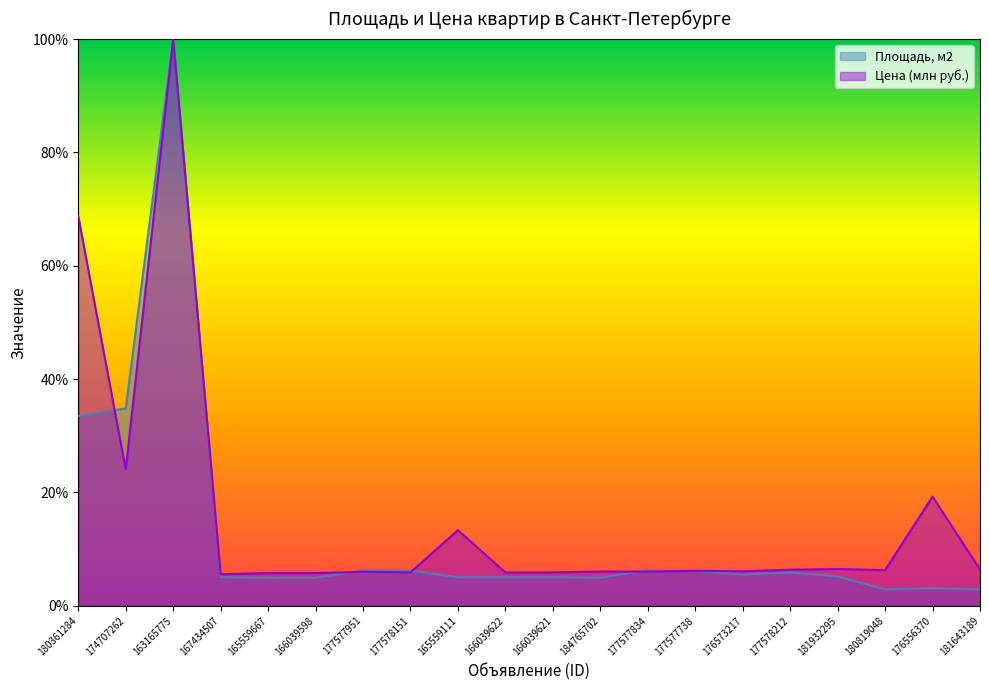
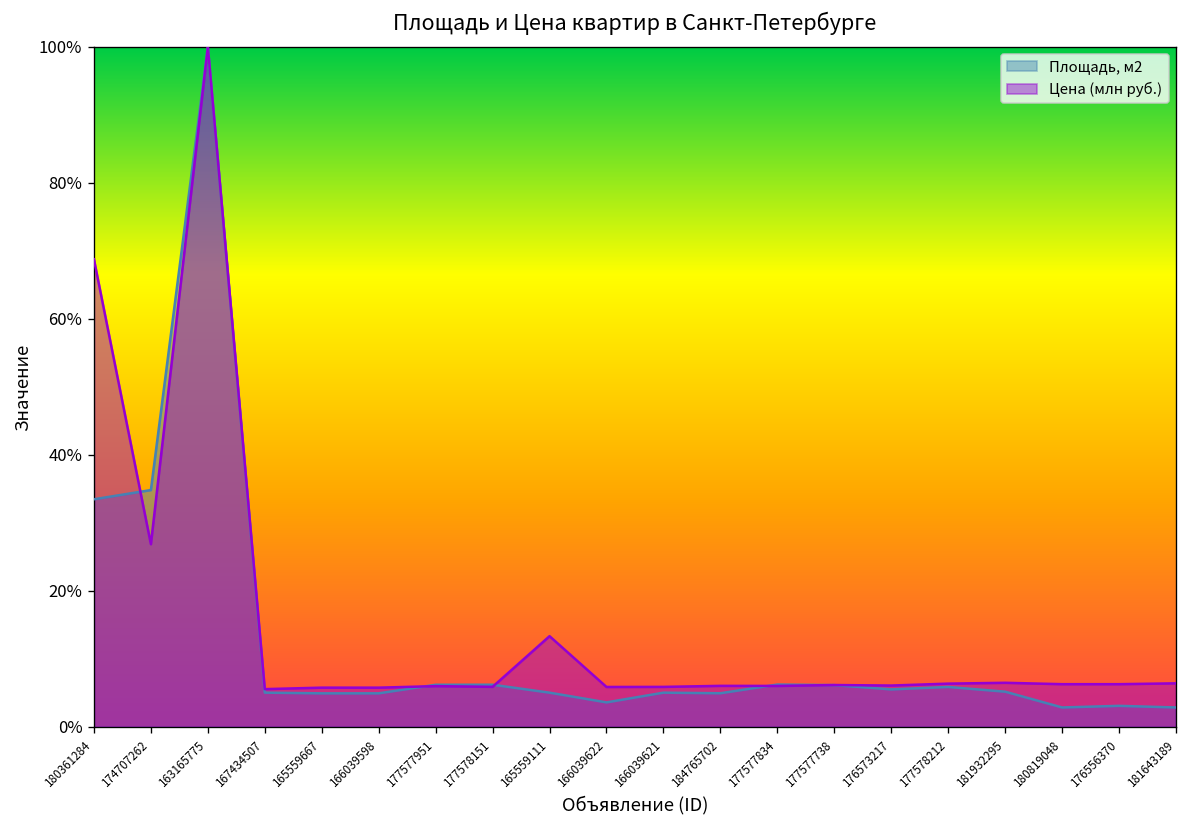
Цена (млн руб.), 174707262: 24% -> 27%
Площадь, м2, 166039622: 5% -> 4%
Цена (млн руб.), 176556370: 19% -> 6%
